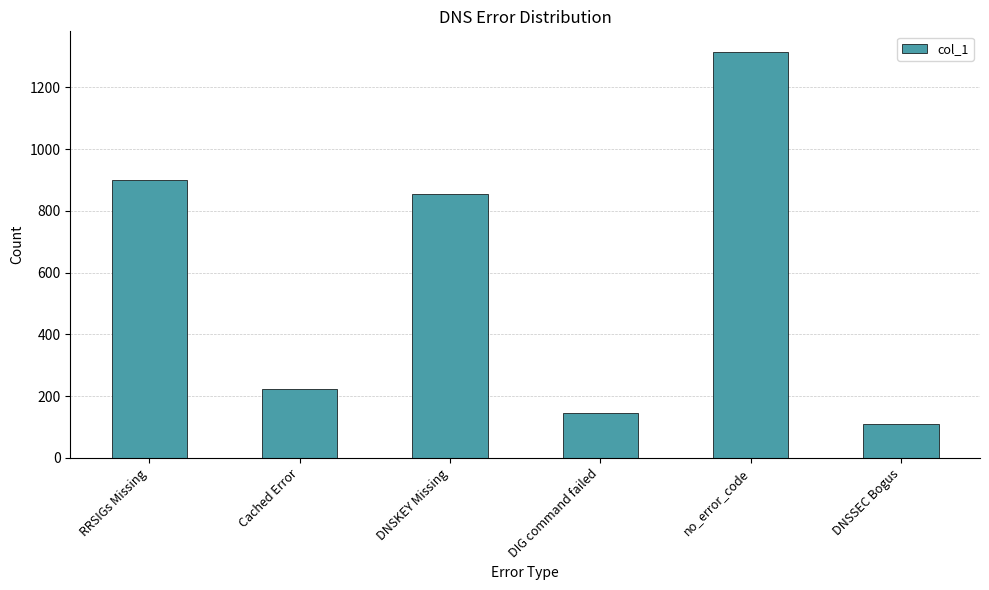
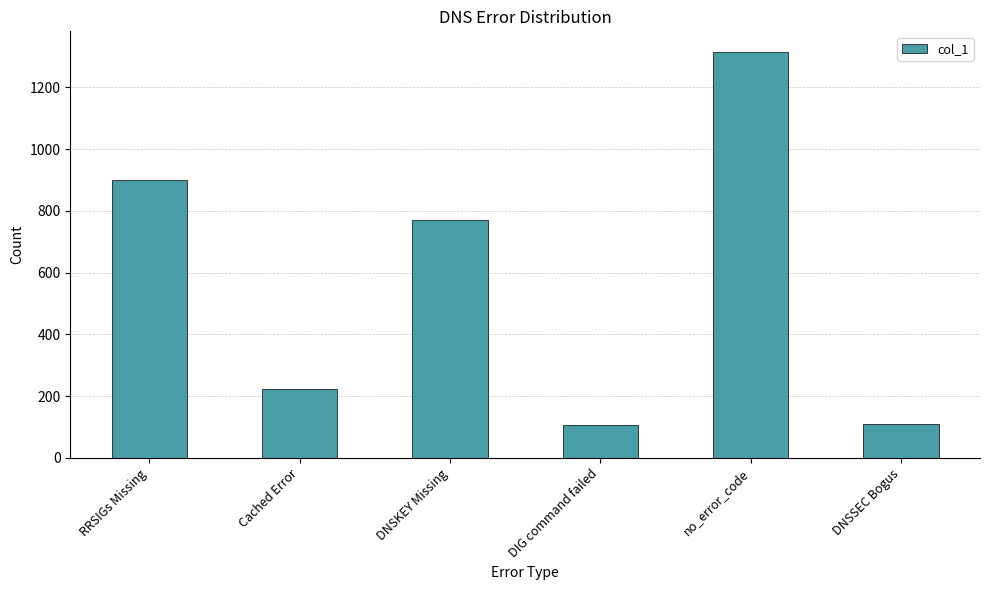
DNSKEY Missing: 860 -> 770
DIG command failed: 150 -> 110
